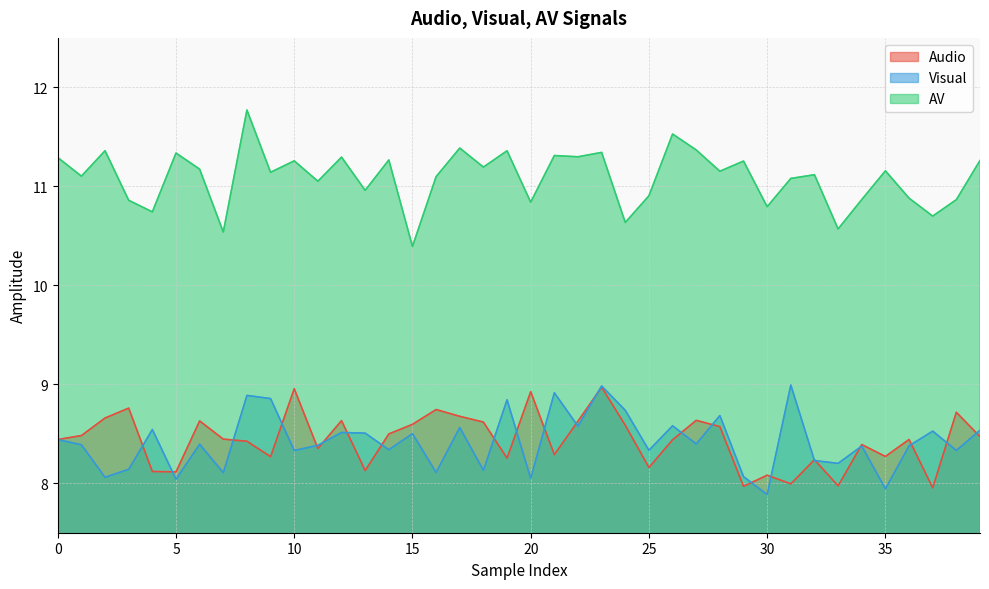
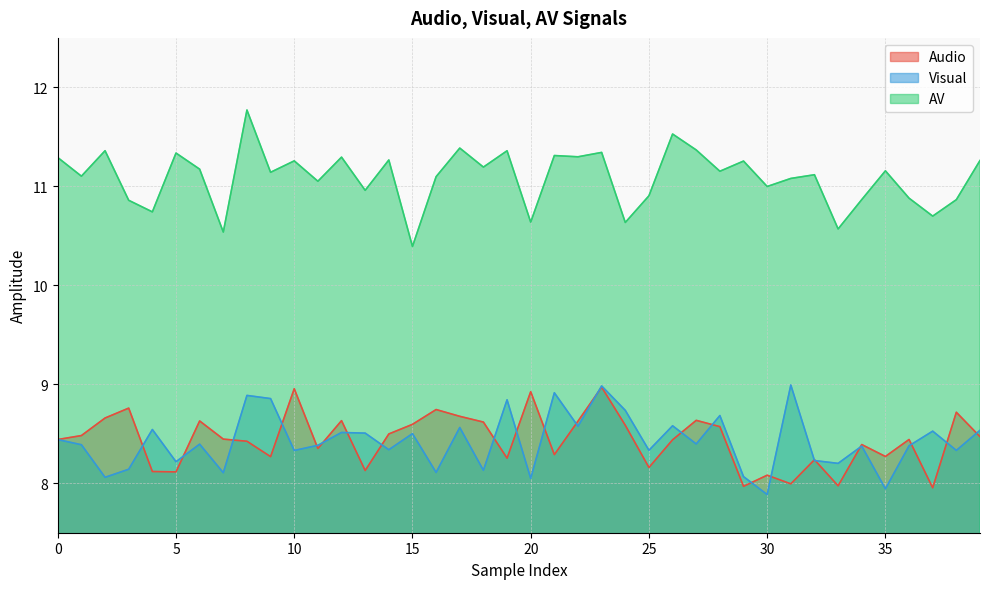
Visual, 5: 8.0 -> 8.2
AV, 20: 10.8 -> 10.6
AV, 30: 10.8 -> 11.0
